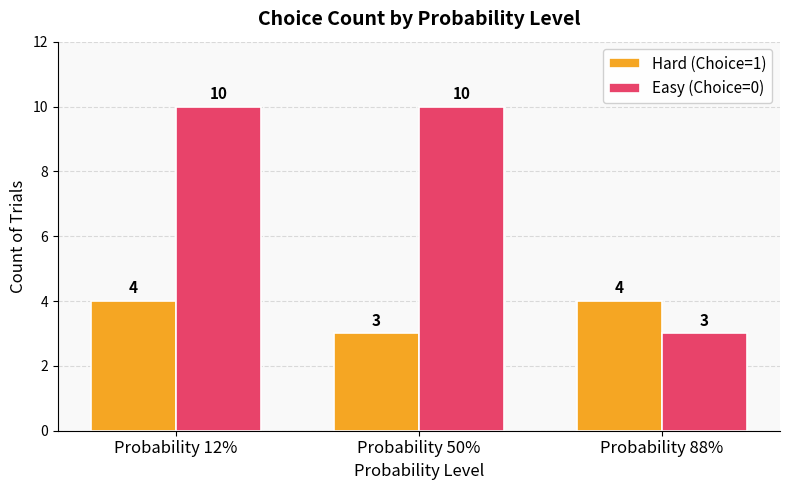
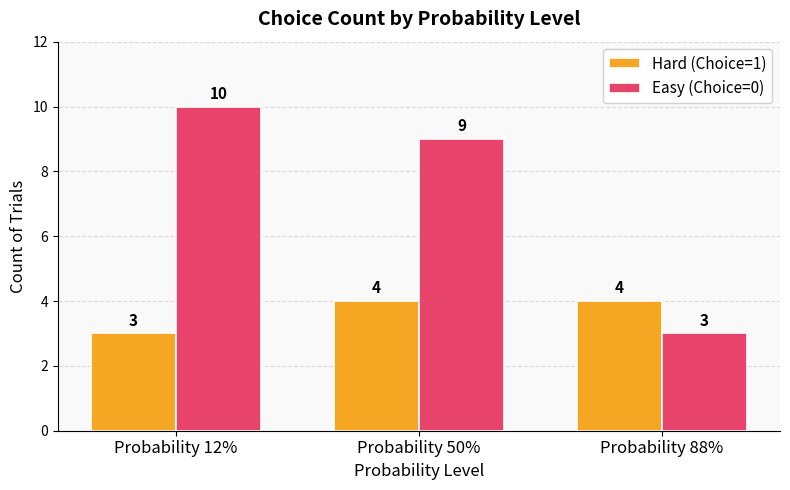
Hard (Choice=1), Probability 12%: 4 -> 3
Hard (Choice=1), Probability 50%: 3 -> 4
Easy (Choice=0), Probability 50%: 10 -> 9
